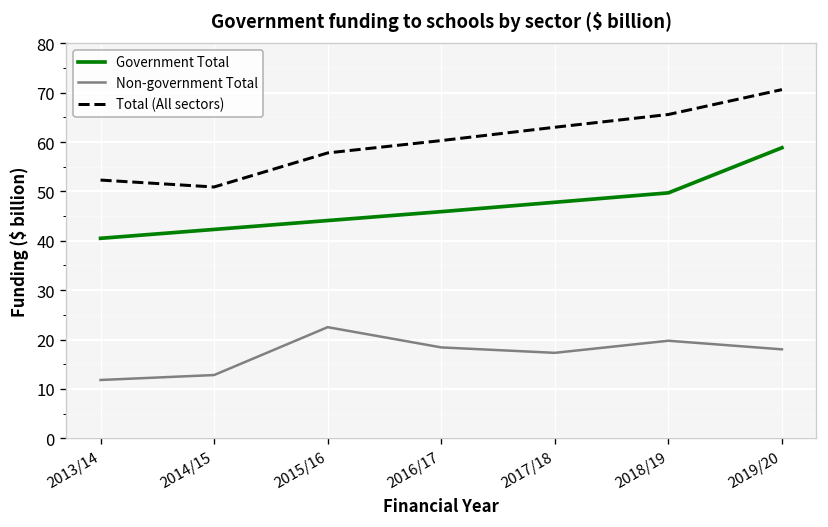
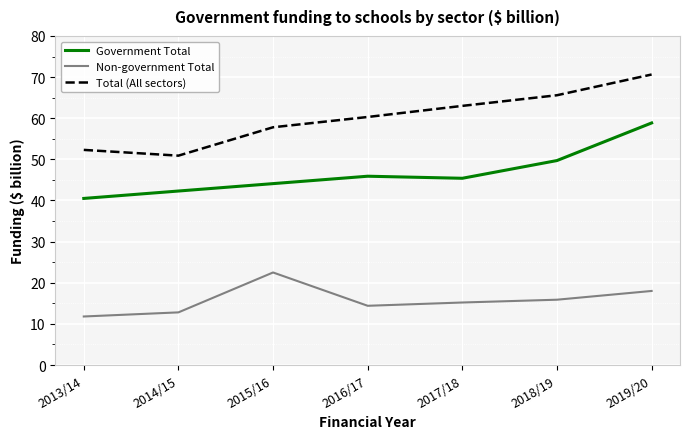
Non-government Total, 2016/17: 18 -> 14
Government Total, 2017/18: 48 -> 45
Non-government Total, 2017/18: 17 -> 15
Non-government Total, 2018/19: 20 -> 16
